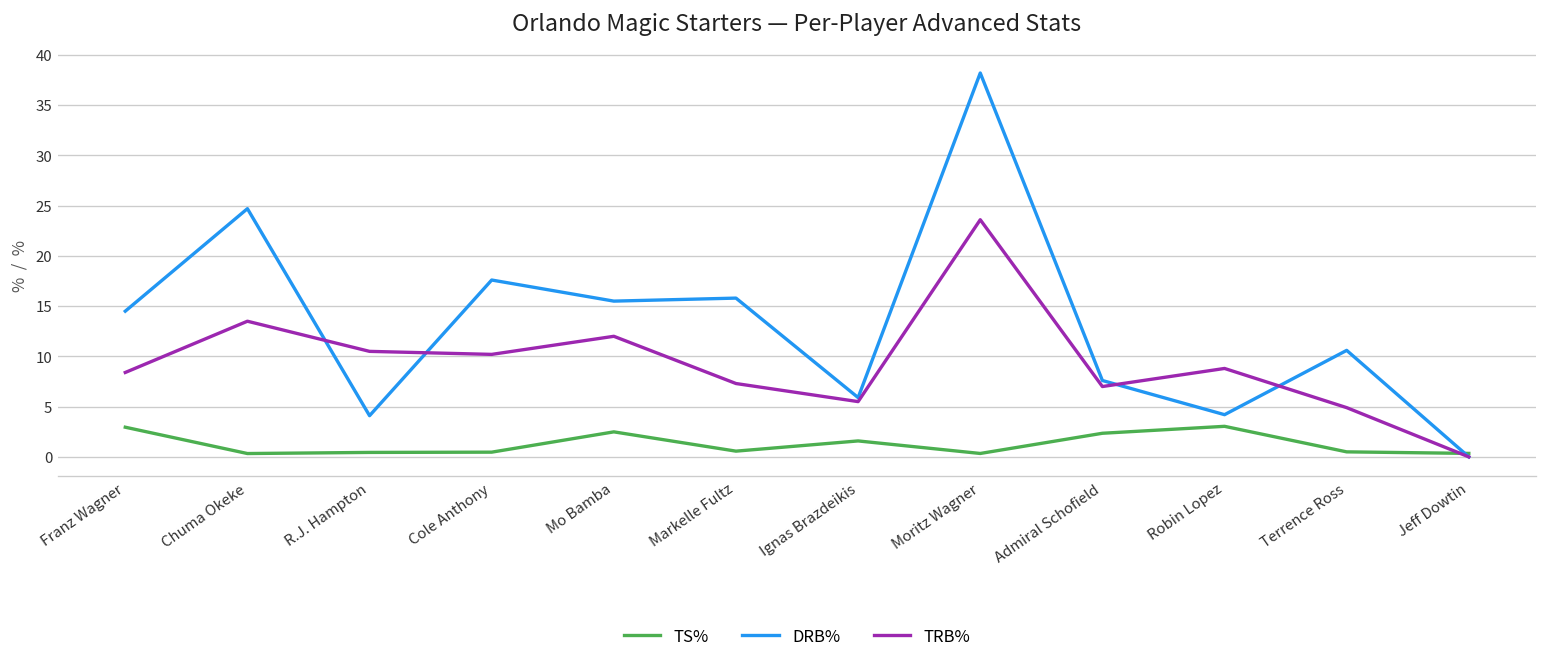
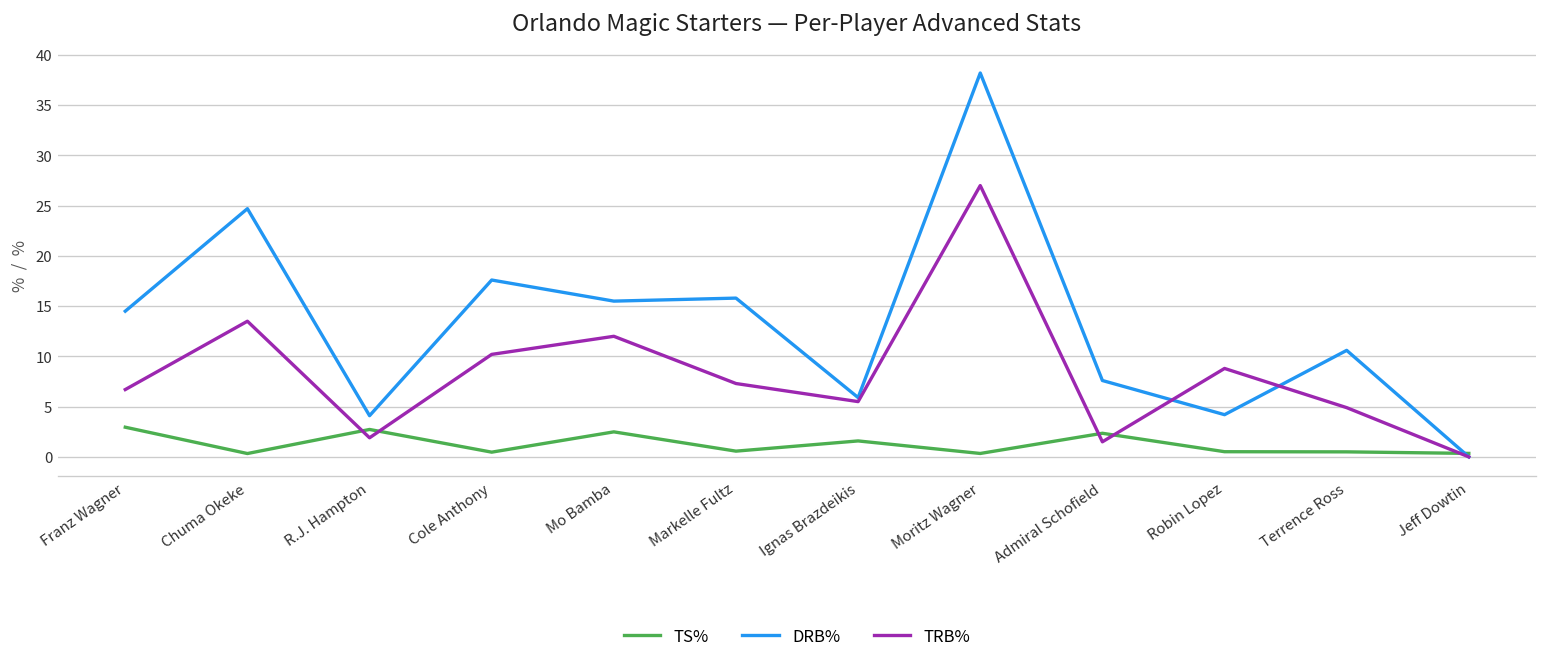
TRB%, Franz Wagner: 8 -> 7
TS%, R.J. Hampton: 0 -> 3
TRB%, R.J. Hampton: 11 -> 2
TRB%, Moritz Wagner: 24 -> 27
TRB%, Admiral Schofield: 7 -> 2
TS%, Robin Lopez: 3 -> 1
